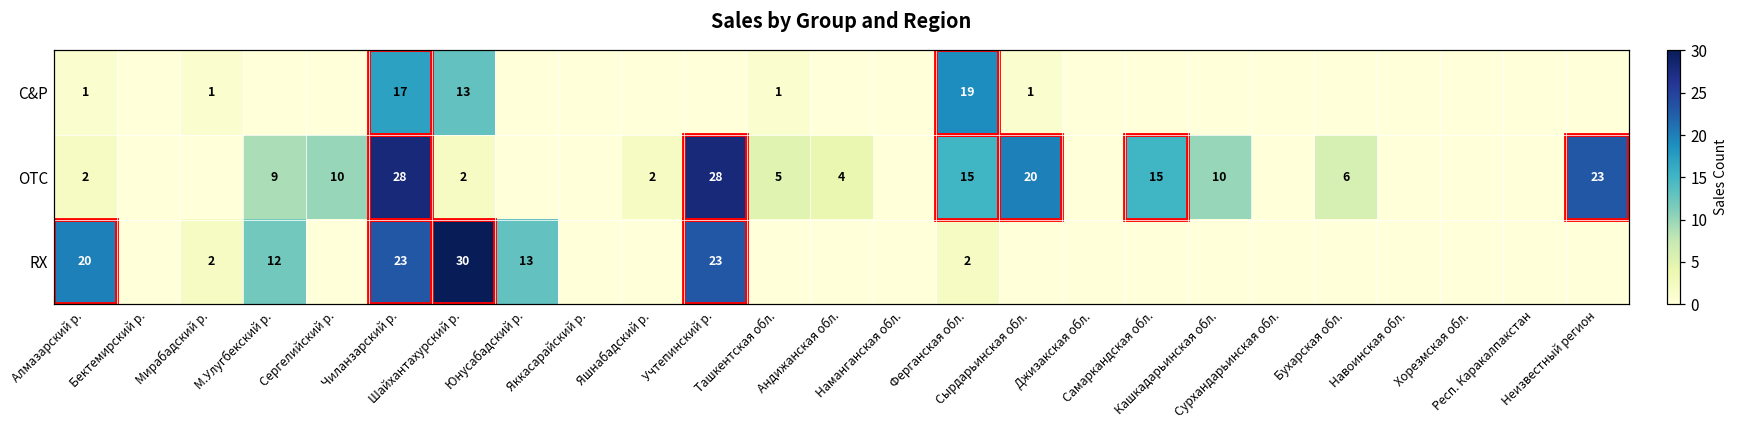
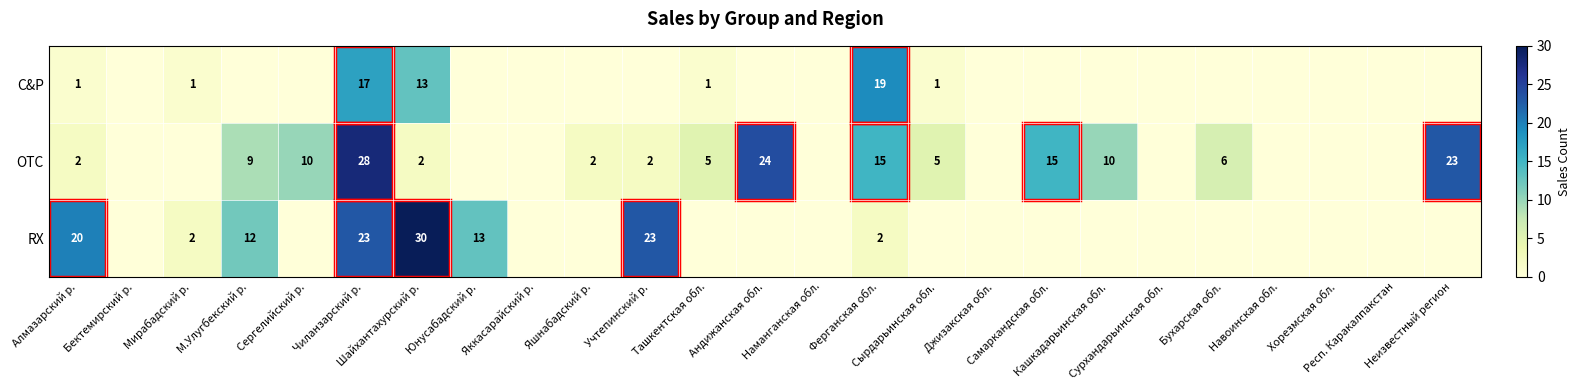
OTC, Учтепинский р.: 28 -> 2
OTC, Андижанская обл.: 4 -> 24
OTC, Сырдарьинская обл.: 20 -> 5
